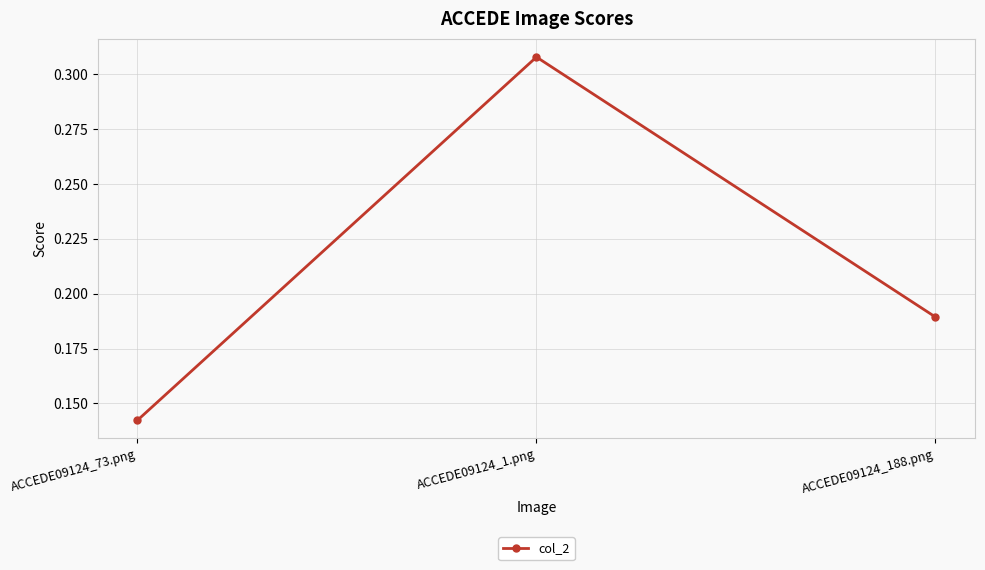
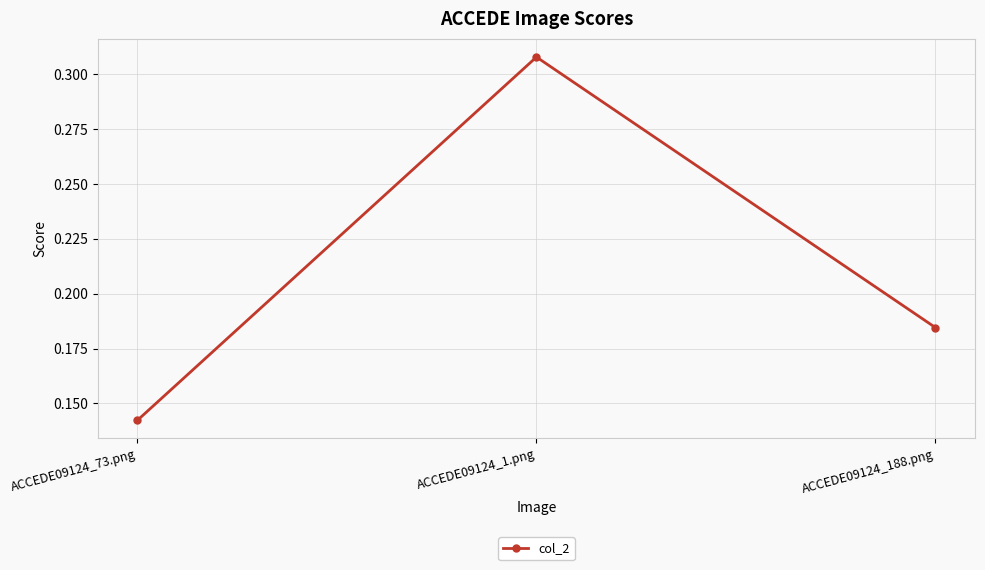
ACCEDE09124_188.png: 0.189 -> 0.185
